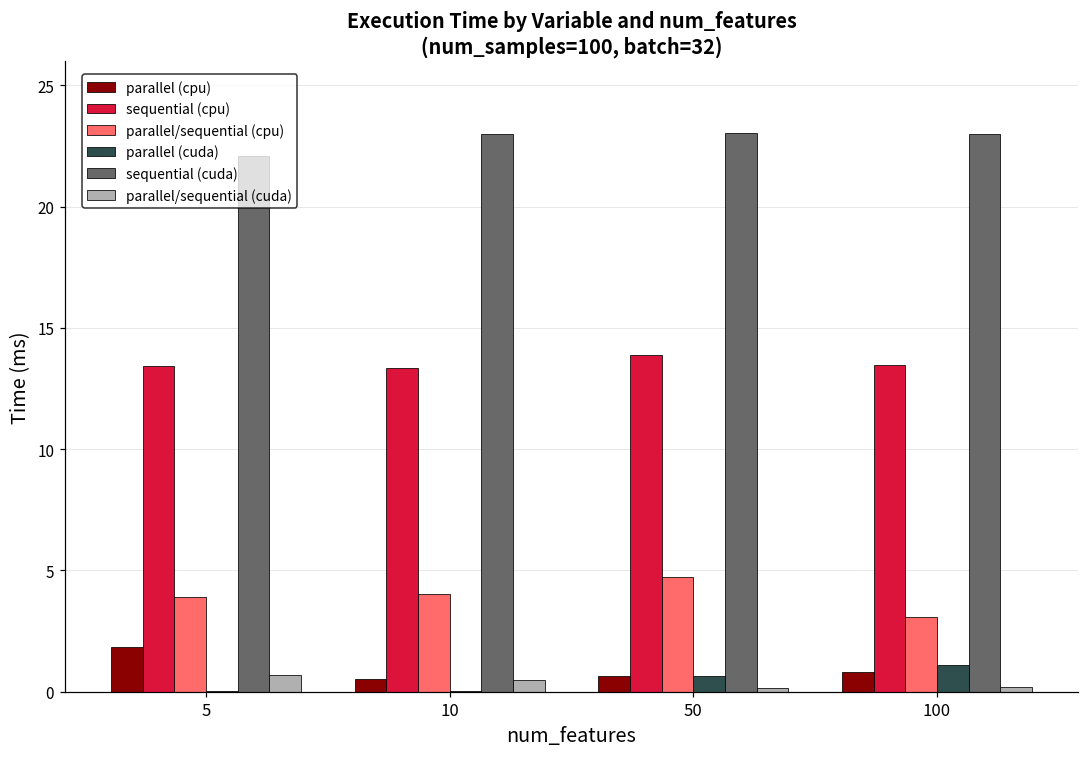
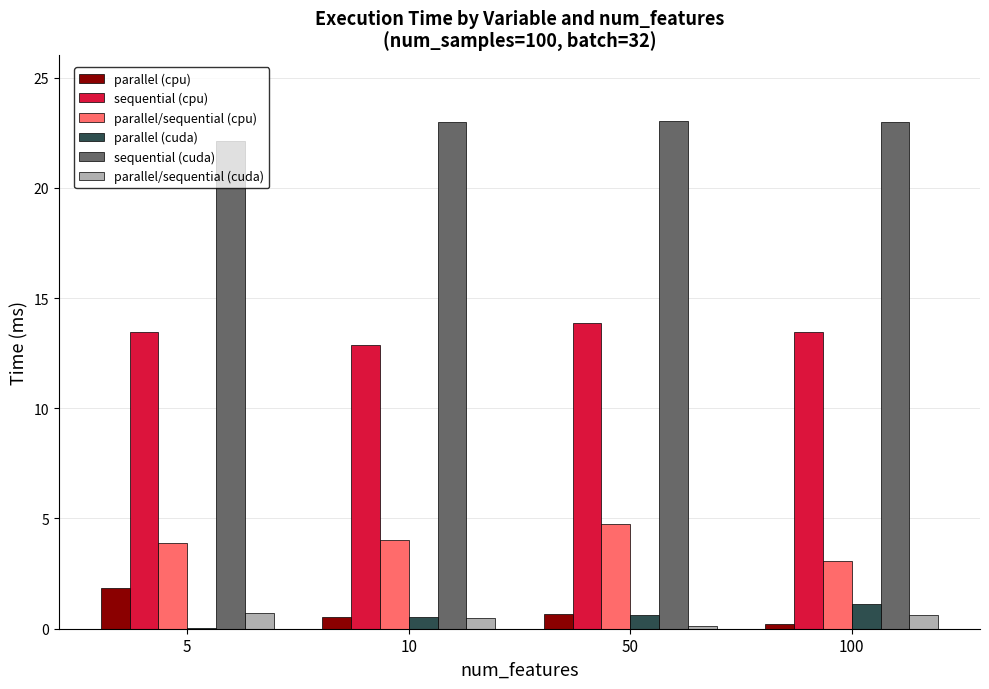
sequential (cpu), 10: 13.4 -> 12.9
parallel (cuda), 10: 0.0 -> 0.5
parallel (cpu), 100: 0.8 -> 0.2
parallel/sequential (cuda), 100: 0.2 -> 0.6
